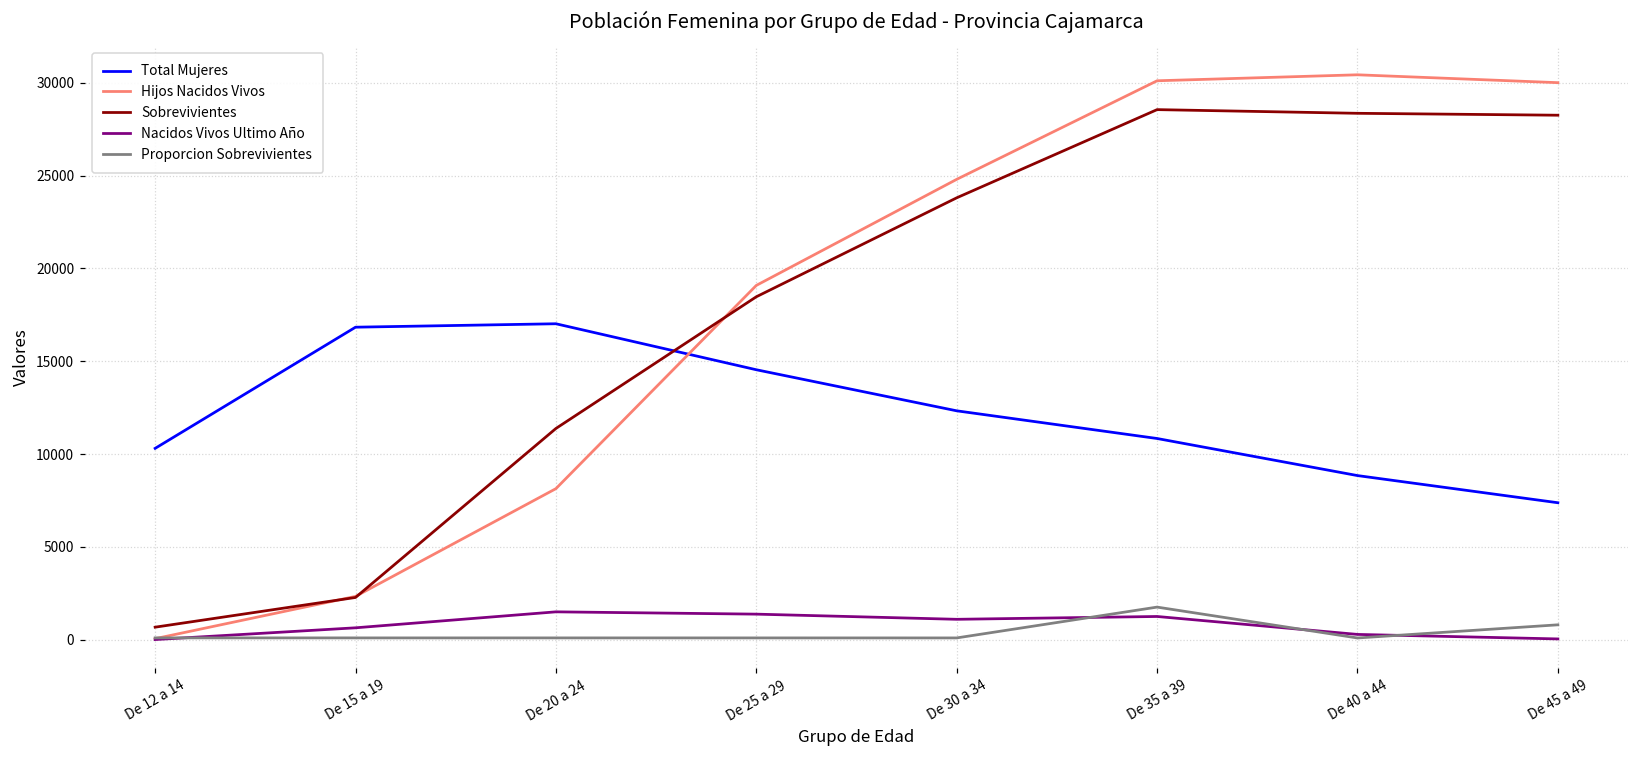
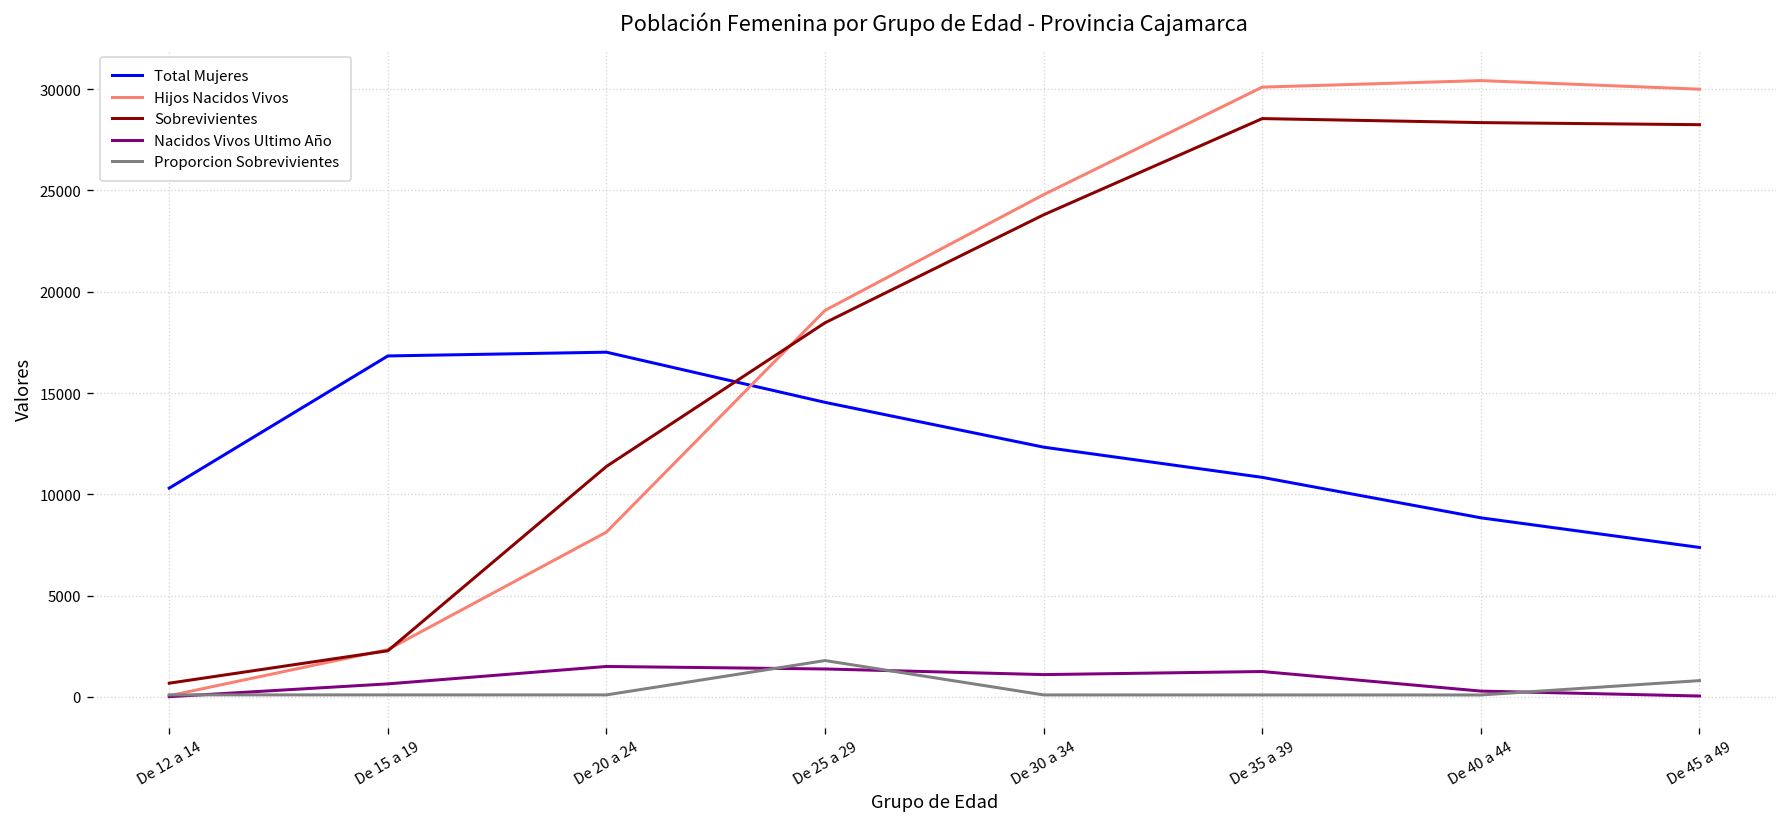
Proporcion Sobrevivientes, De 25 a 29: 100 -> 1800
Proporcion Sobrevivientes, De 35 a 39: 1800 -> 100
